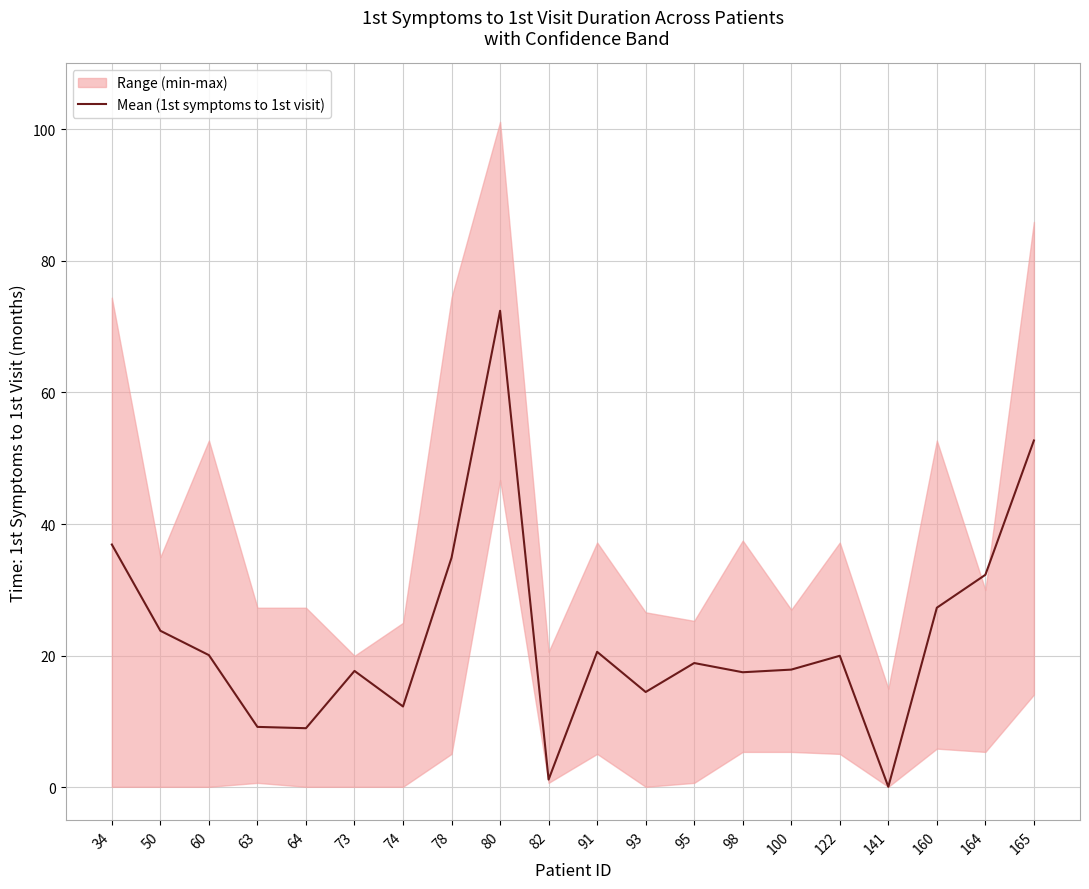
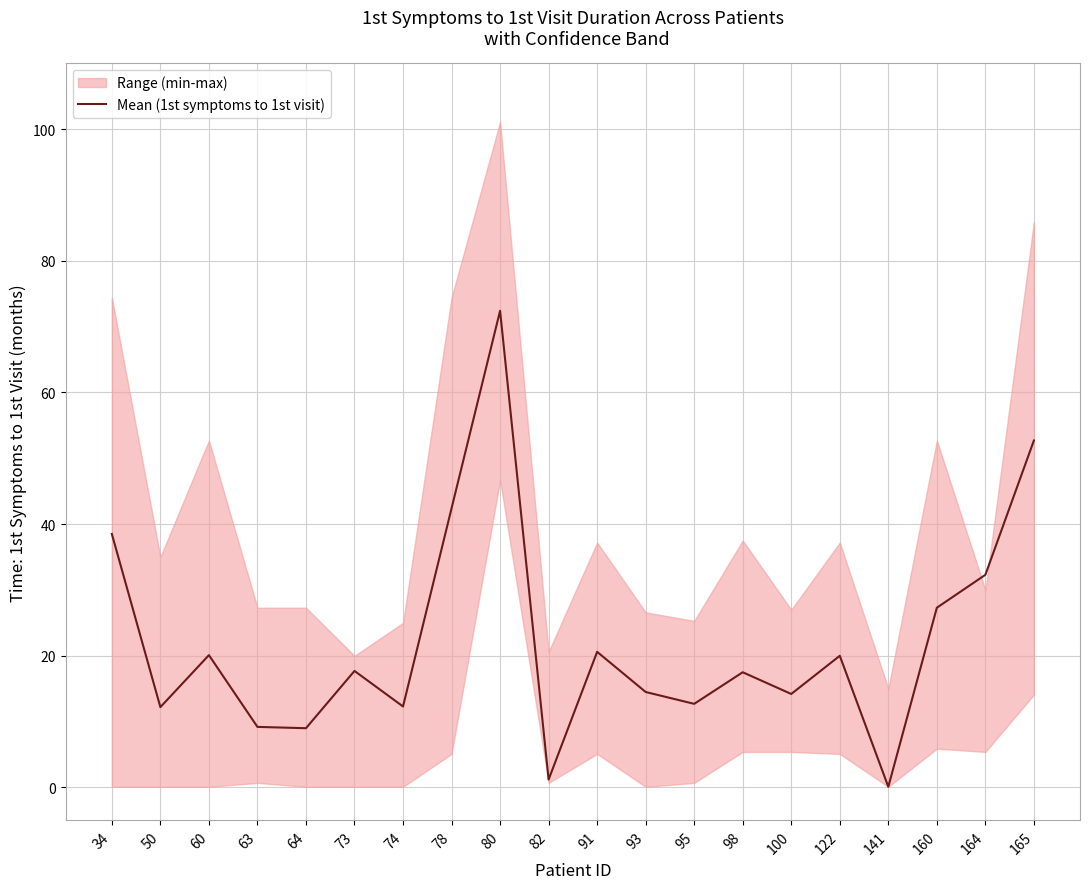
Mean (1st symptoms to 1st visit), 34: 37 -> 39
Mean (1st symptoms to 1st visit), 50: 24 -> 12
Mean (1st symptoms to 1st visit), 78: 35 -> 42
Mean (1st symptoms to 1st visit), 95: 19 -> 13
Mean (1st symptoms to 1st visit), 100: 18 -> 14
